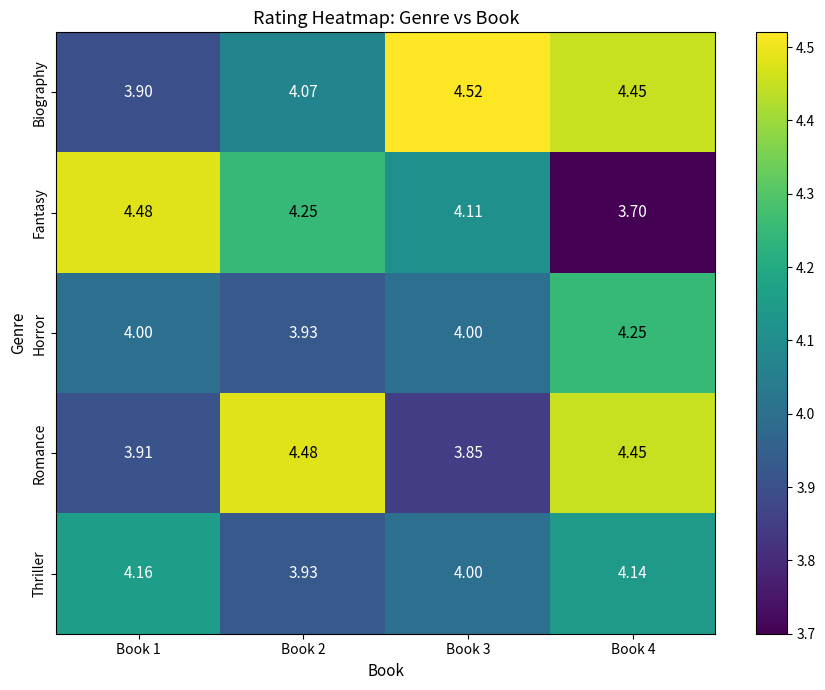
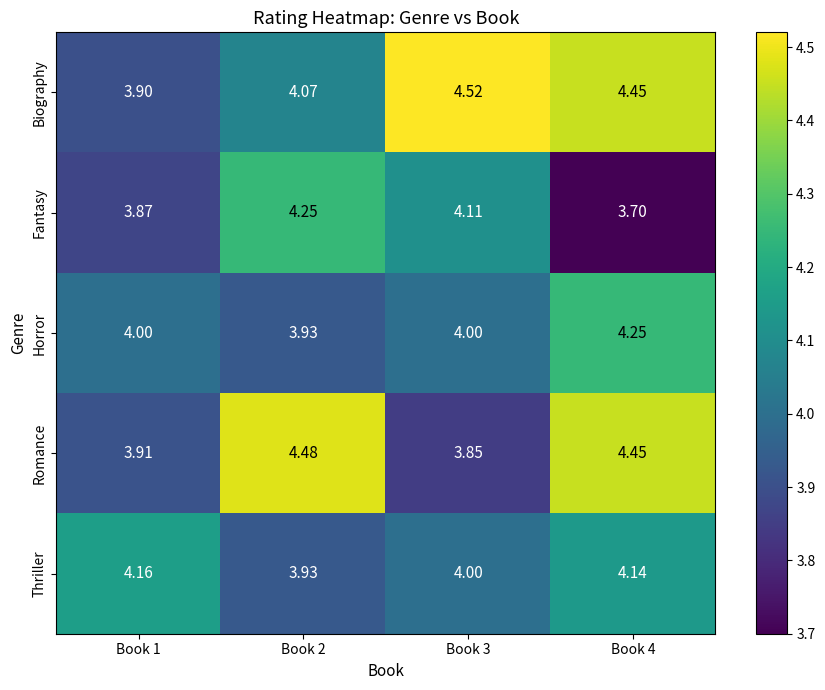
Fantasy, Book 1: 4.48 -> 3.87
